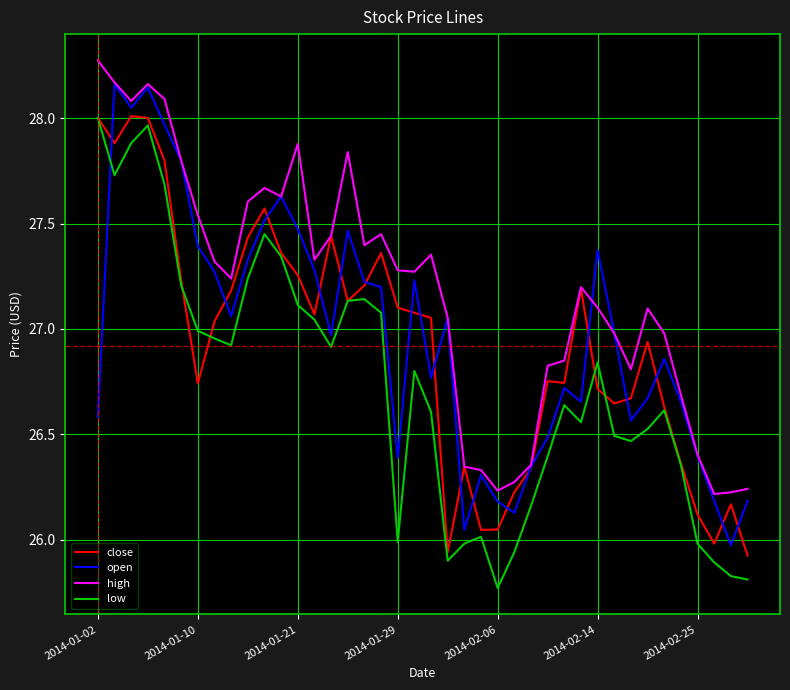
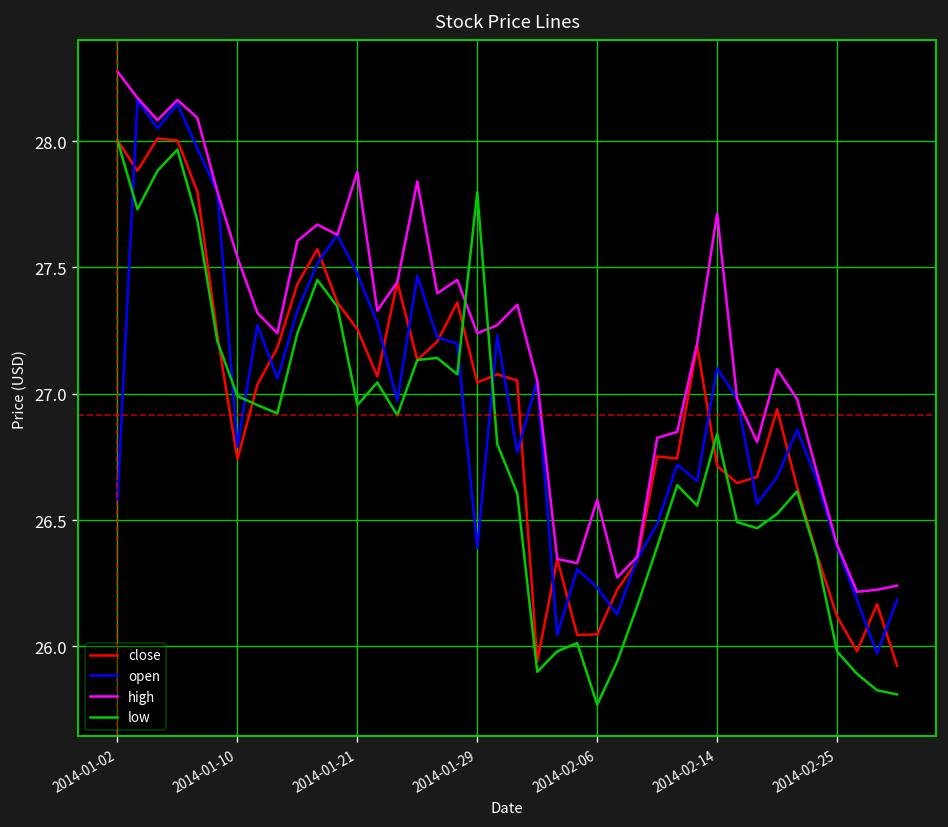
open, 2014-01-10: 27.39 -> 26.79
low, 2014-01-21: 27.11 -> 26.96
close, 2014-01-29: 27.10 -> 27.04
high, 2014-01-29: 27.28 -> 27.24
low, 2014-01-29: 25.99 -> 27.80
open, 2014-02-06: 26.18 -> 26.23
high, 2014-02-06: 26.23 -> 26.58
open, 2014-02-14: 27.37 -> 27.10
high, 2014-02-14: 27.10 -> 27.71
